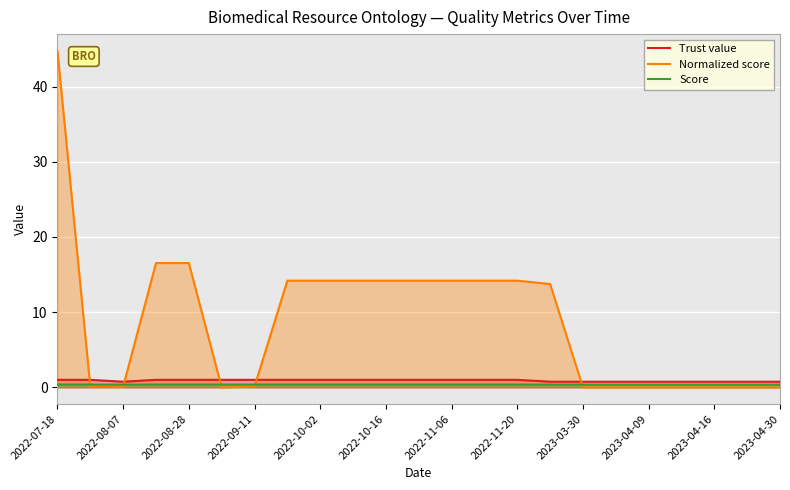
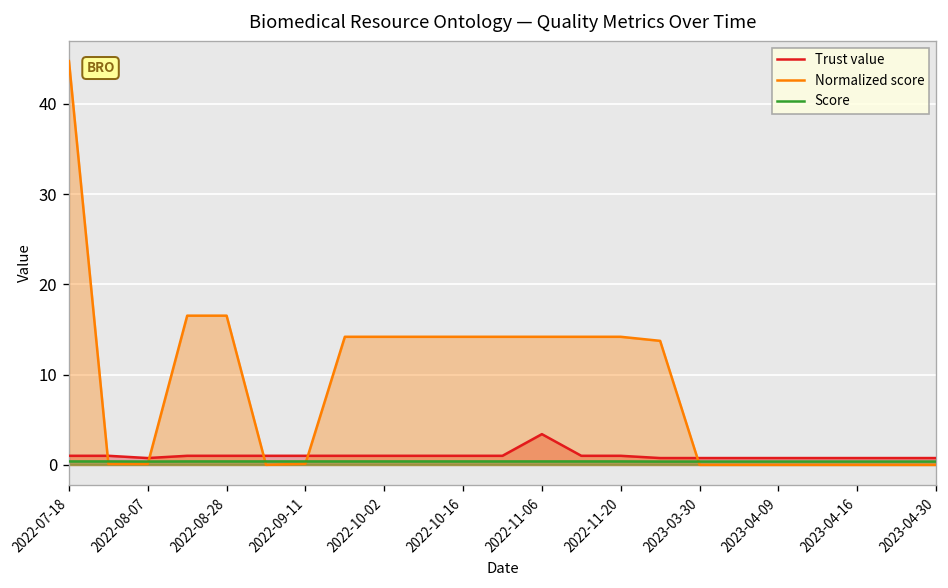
Trust value, 2022-11-06: 1 -> 3
